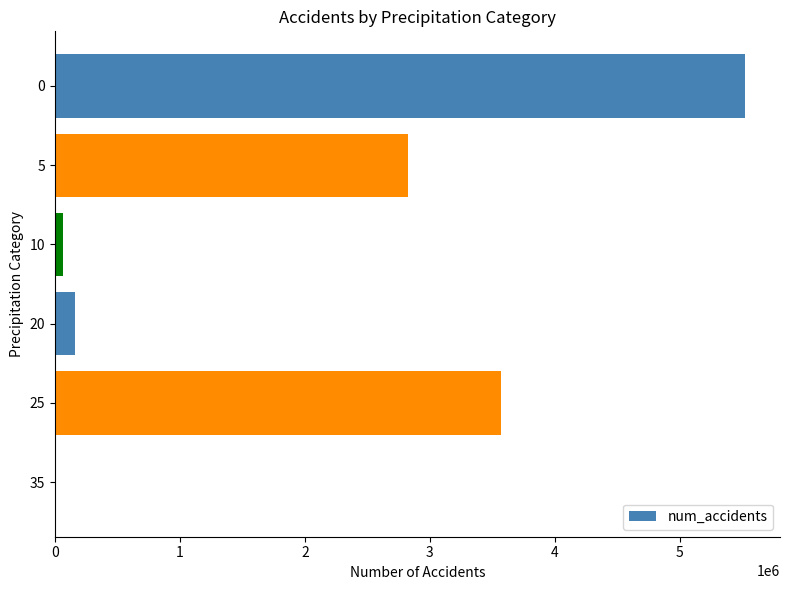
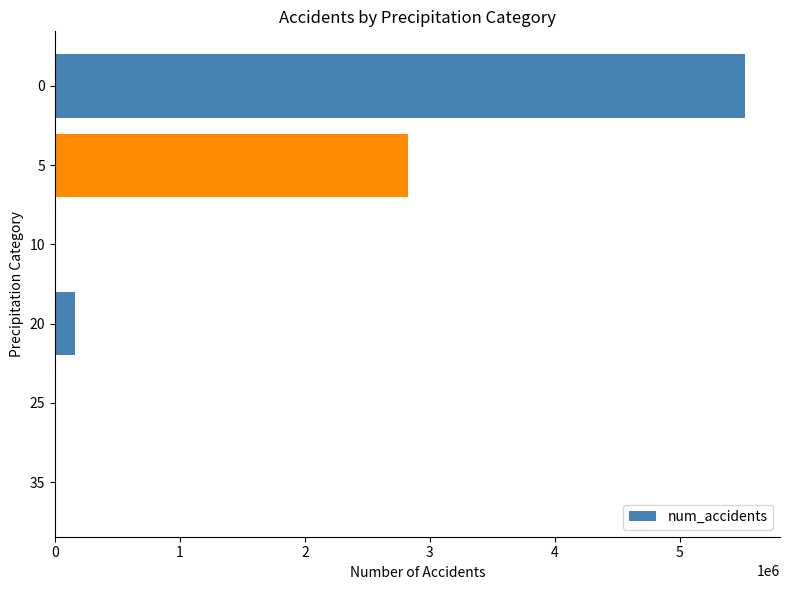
10: 70000 -> 0
25: 3570000 -> 0
